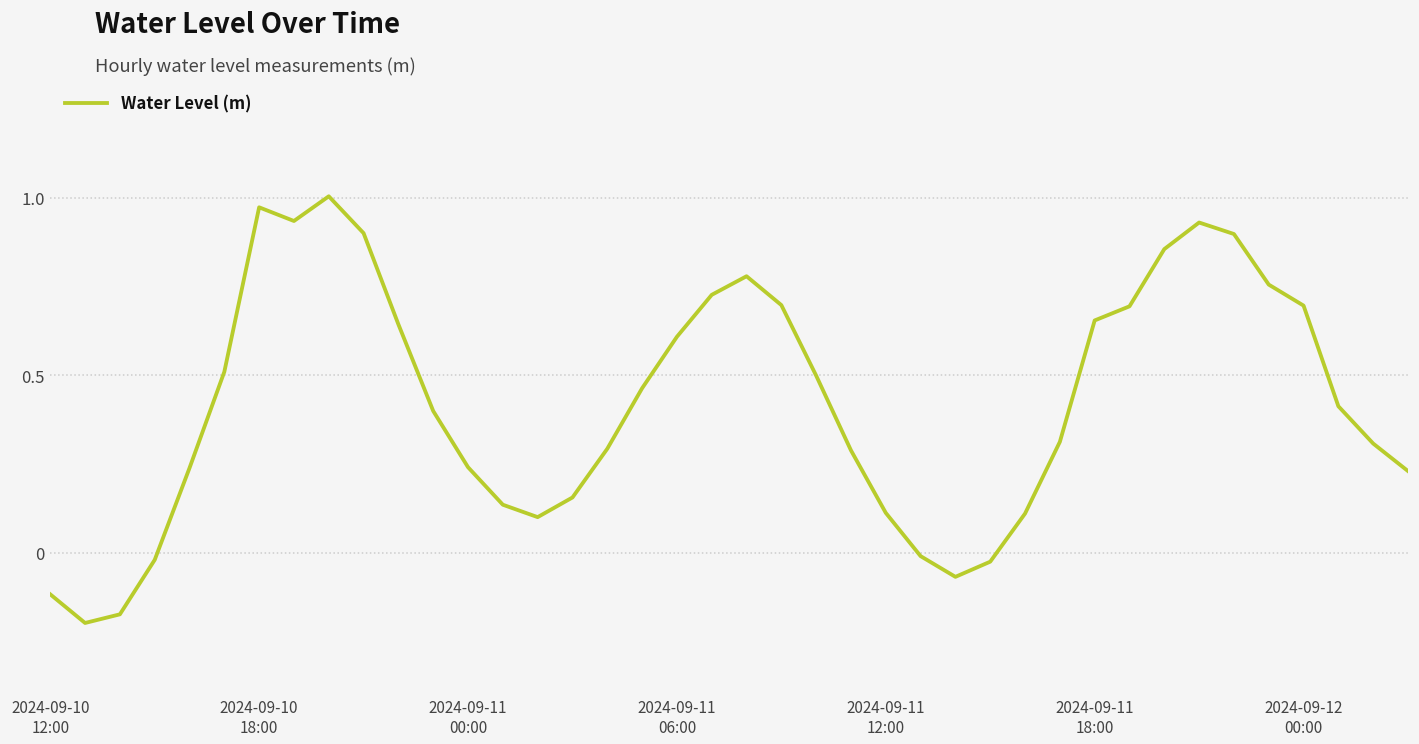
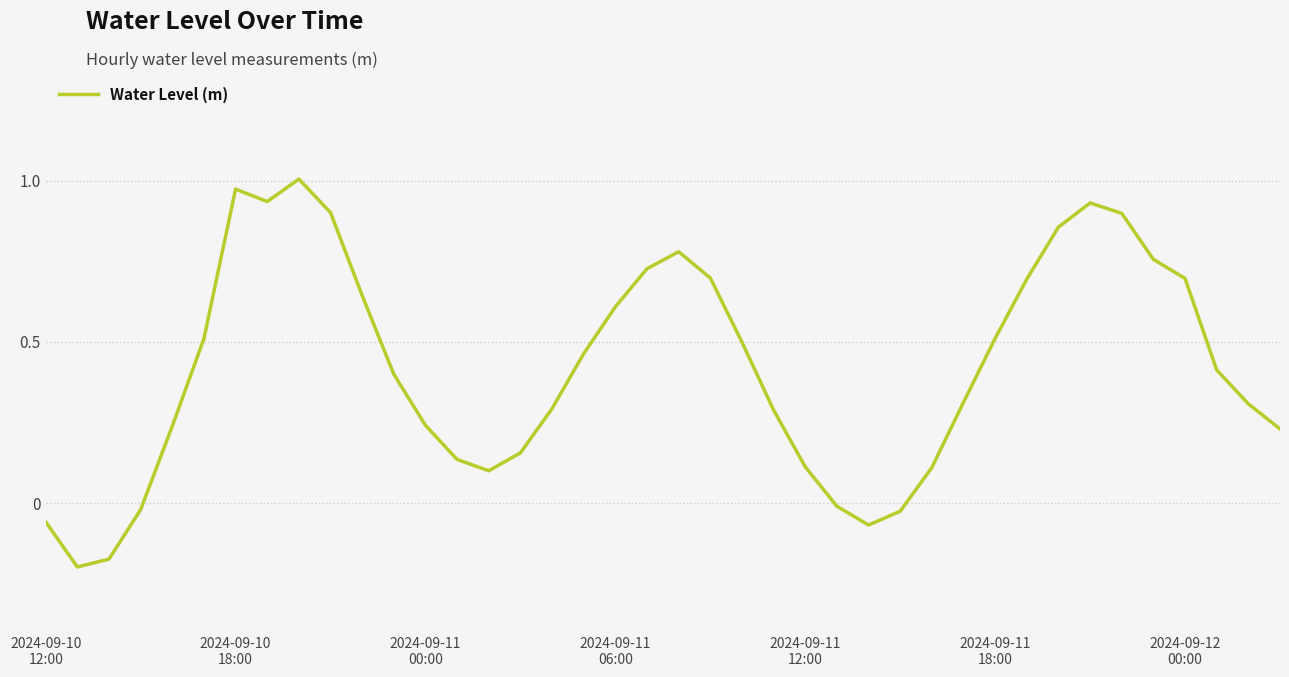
2024-09-10 12:00: -0.12 -> -0.06
2024-09-11 18:00: 0.66 -> 0.51
